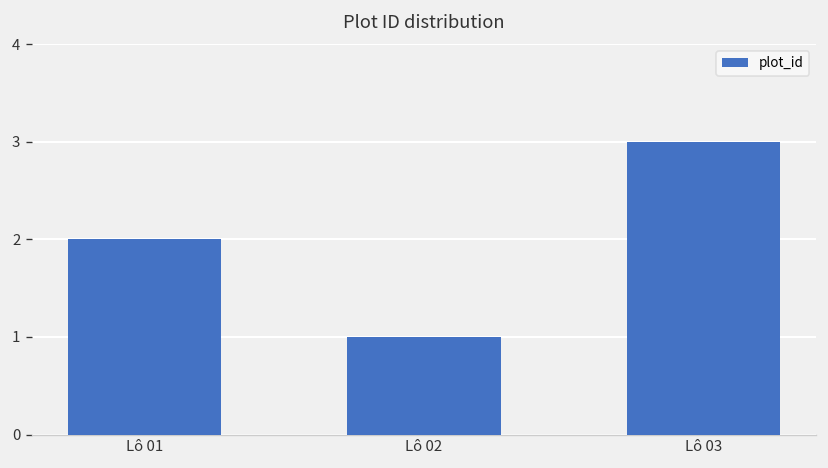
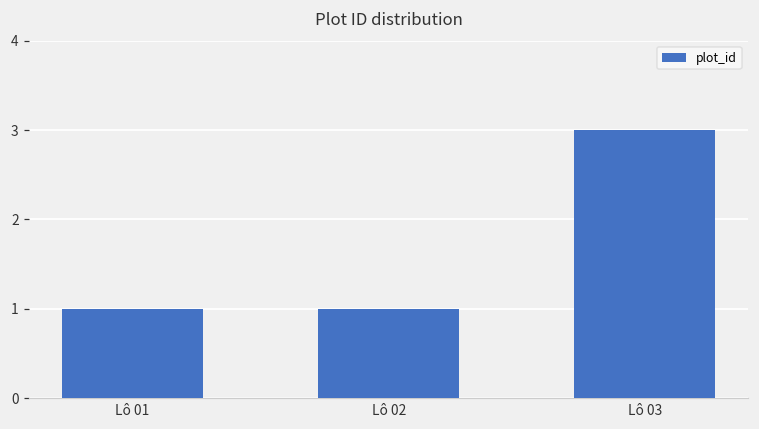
Lô 01: 2 -> 1
